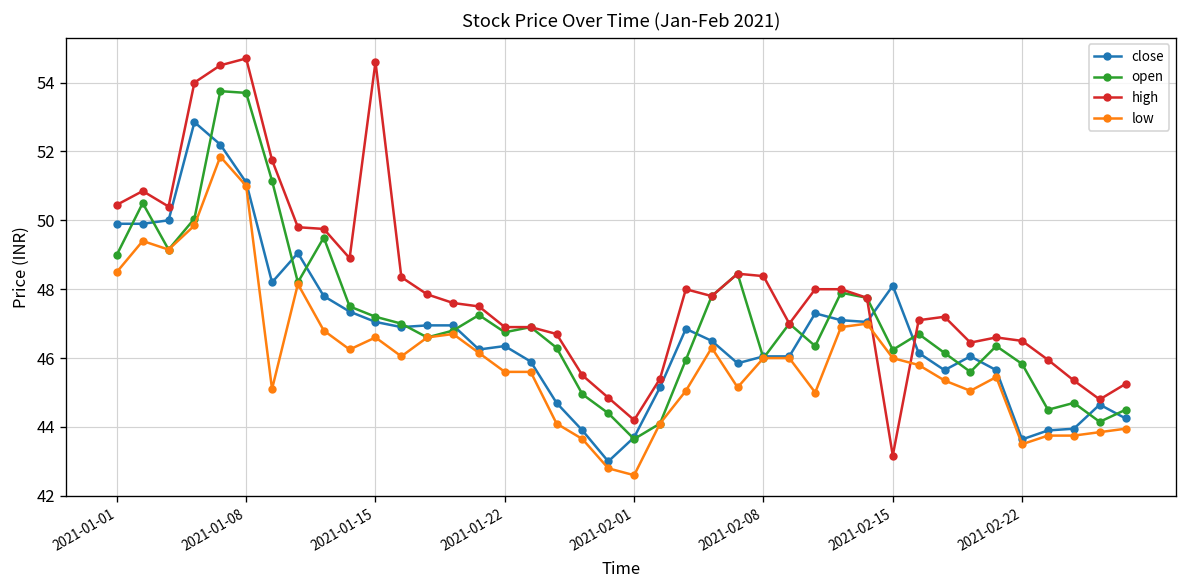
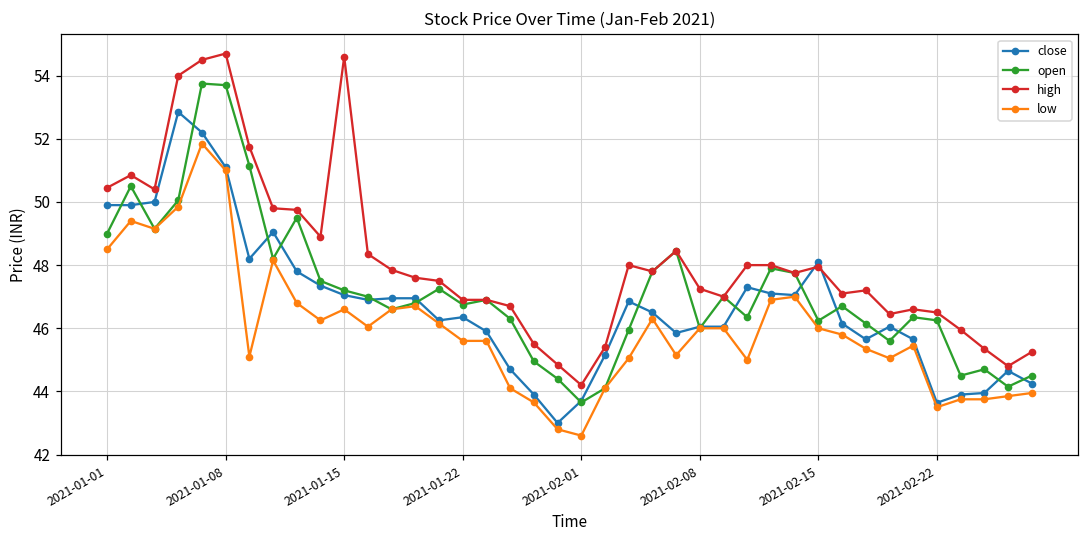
high, 2021-02-08: 48.4 -> 47.3
high, 2021-02-15: 43.2 -> 48.0
open, 2021-02-22: 45.8 -> 46.3
